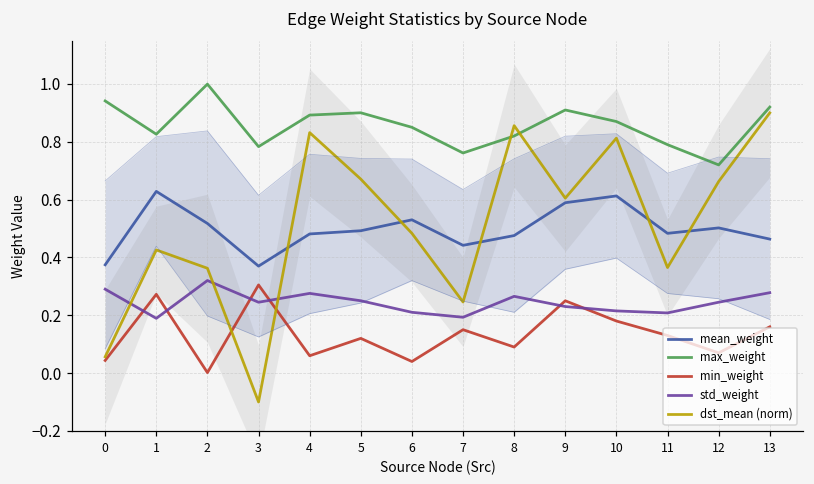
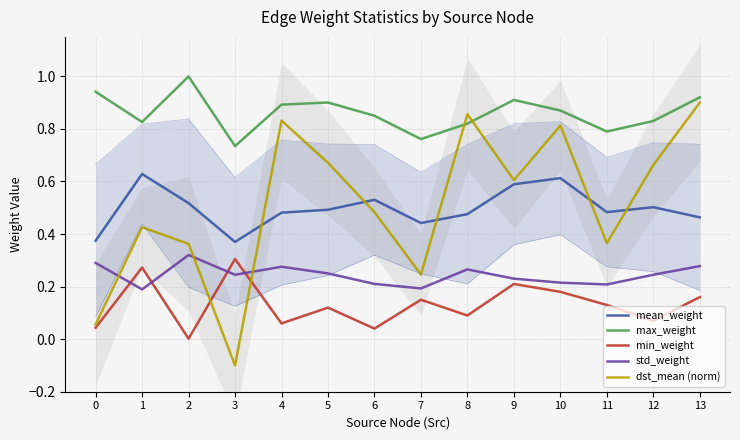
max_weight, 3: 0.78 -> 0.73
min_weight, 9: 0.25 -> 0.21
max_weight, 12: 0.72 -> 0.83
